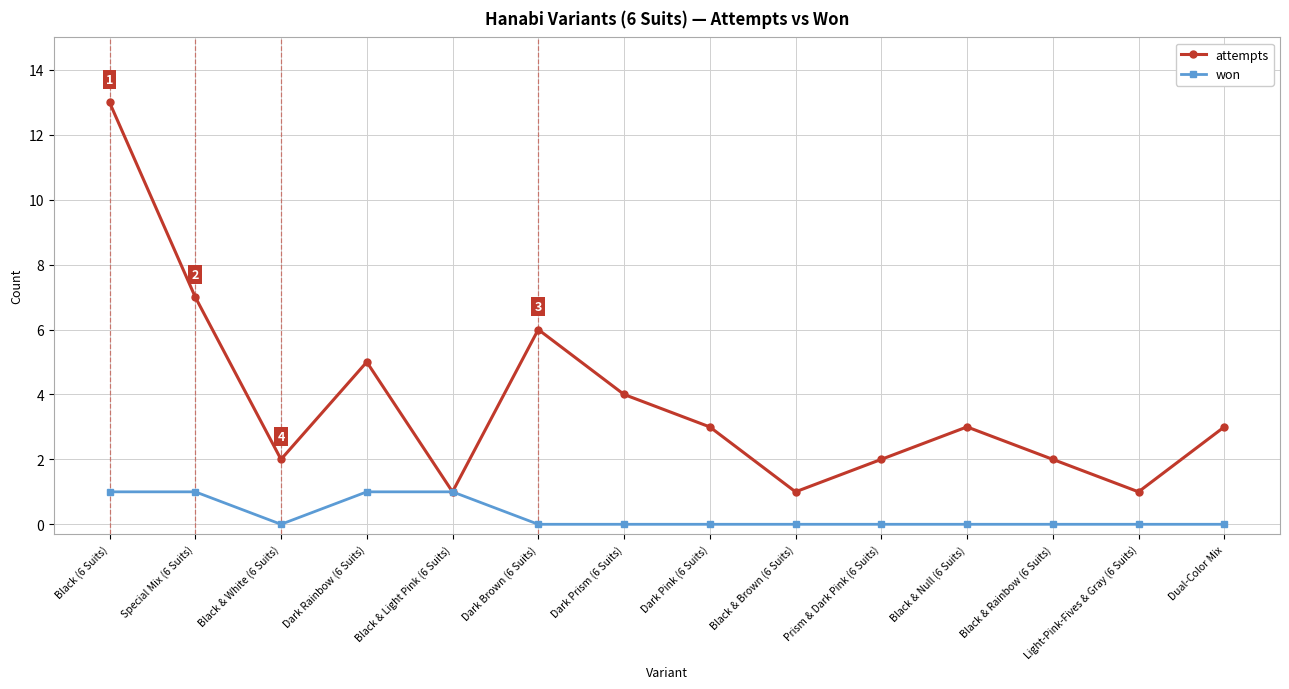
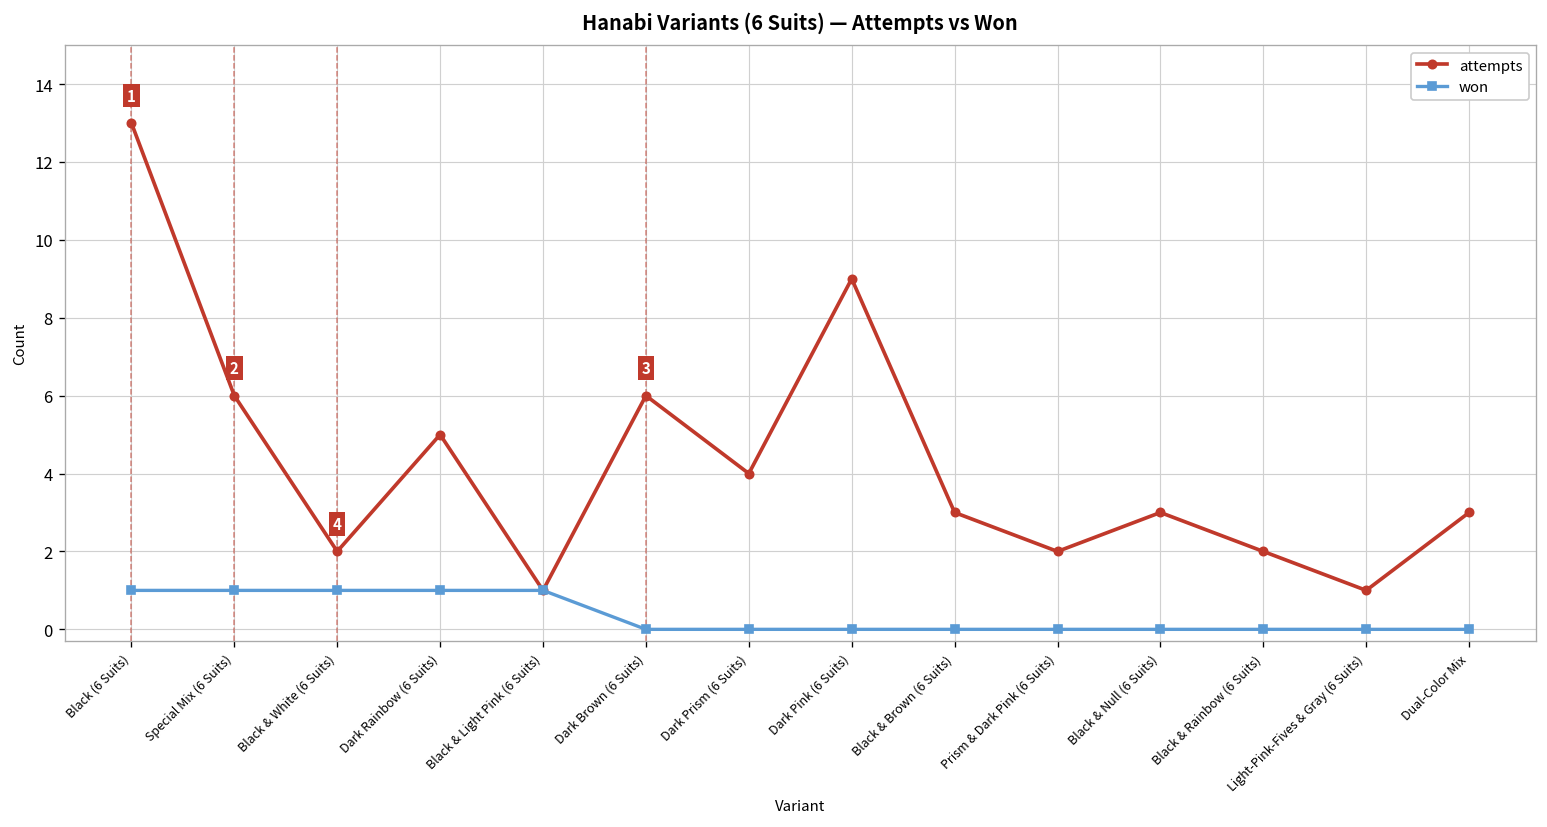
attempts, Special Mix (6 Suits): 7 -> 6
won, Black & White (6 Suits): 0 -> 1
attempts, Dark Pink (6 Suits): 3 -> 9
attempts, Black & Brown (6 Suits): 1 -> 3
